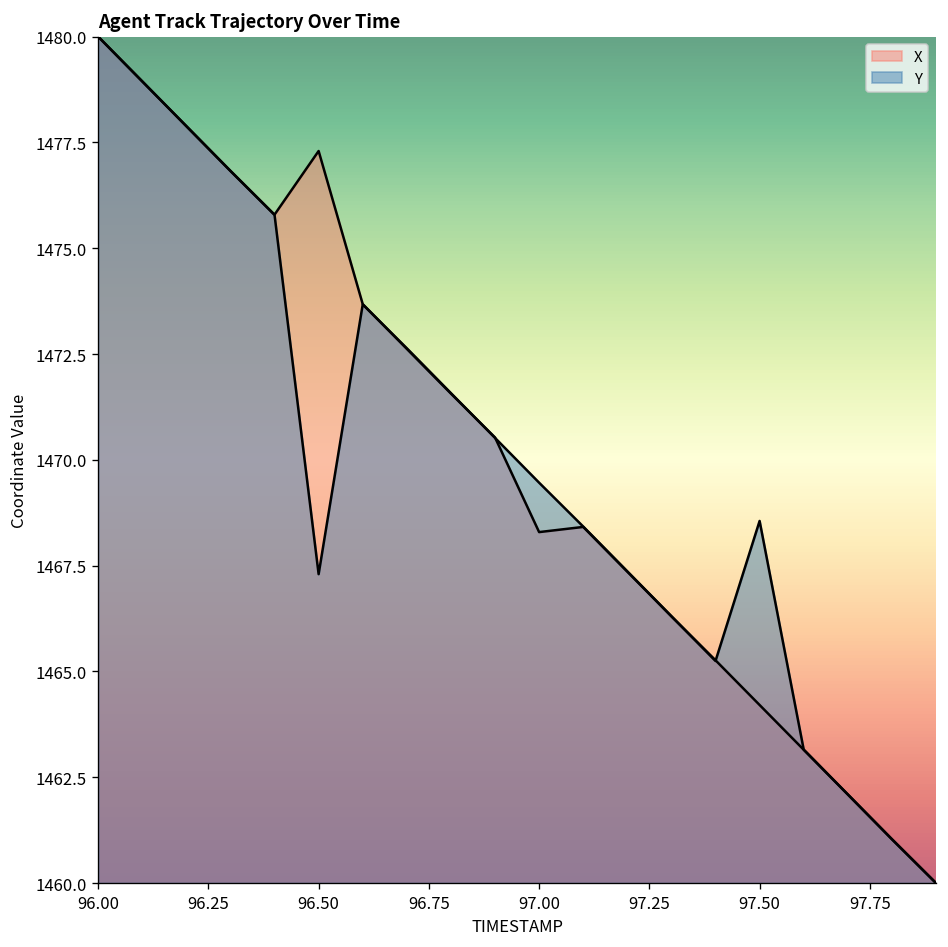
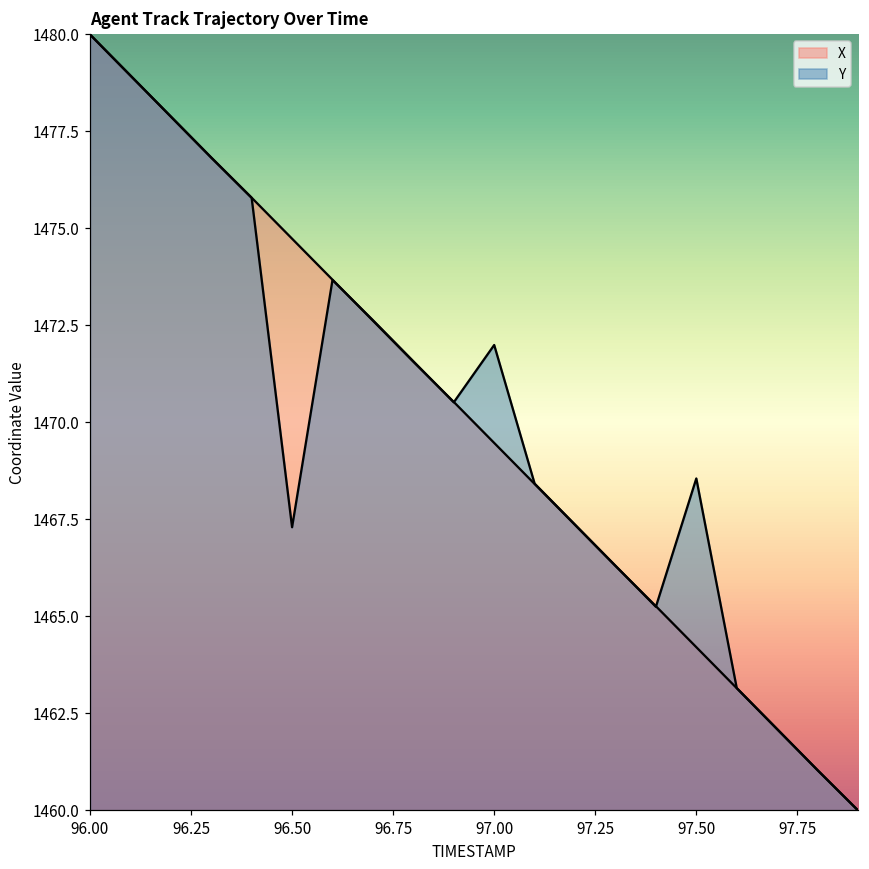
X, 96.50: 1477.3 -> 1474.7
X, 97.00: 1468.3 -> 1469.5
Y, 97.00: 1469.5 -> 1472.0
